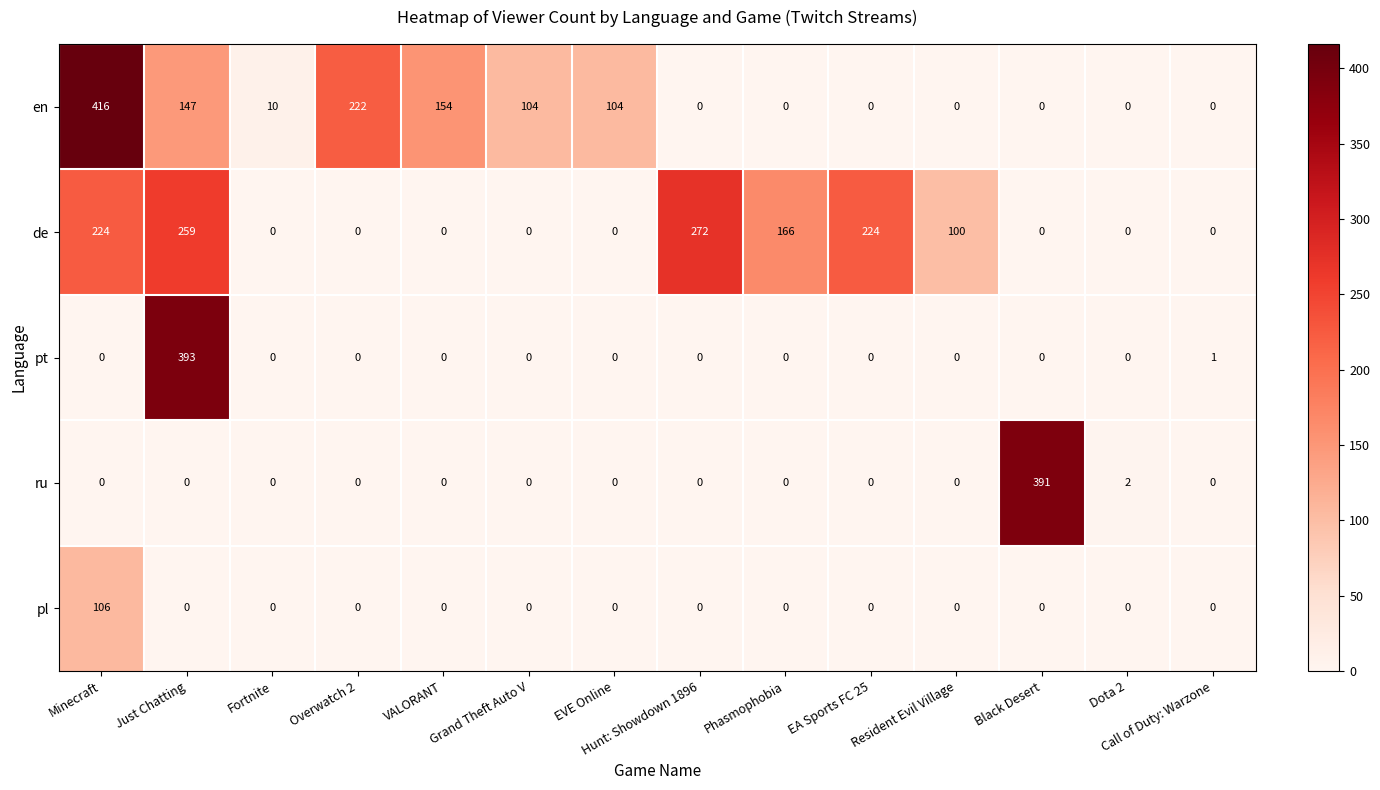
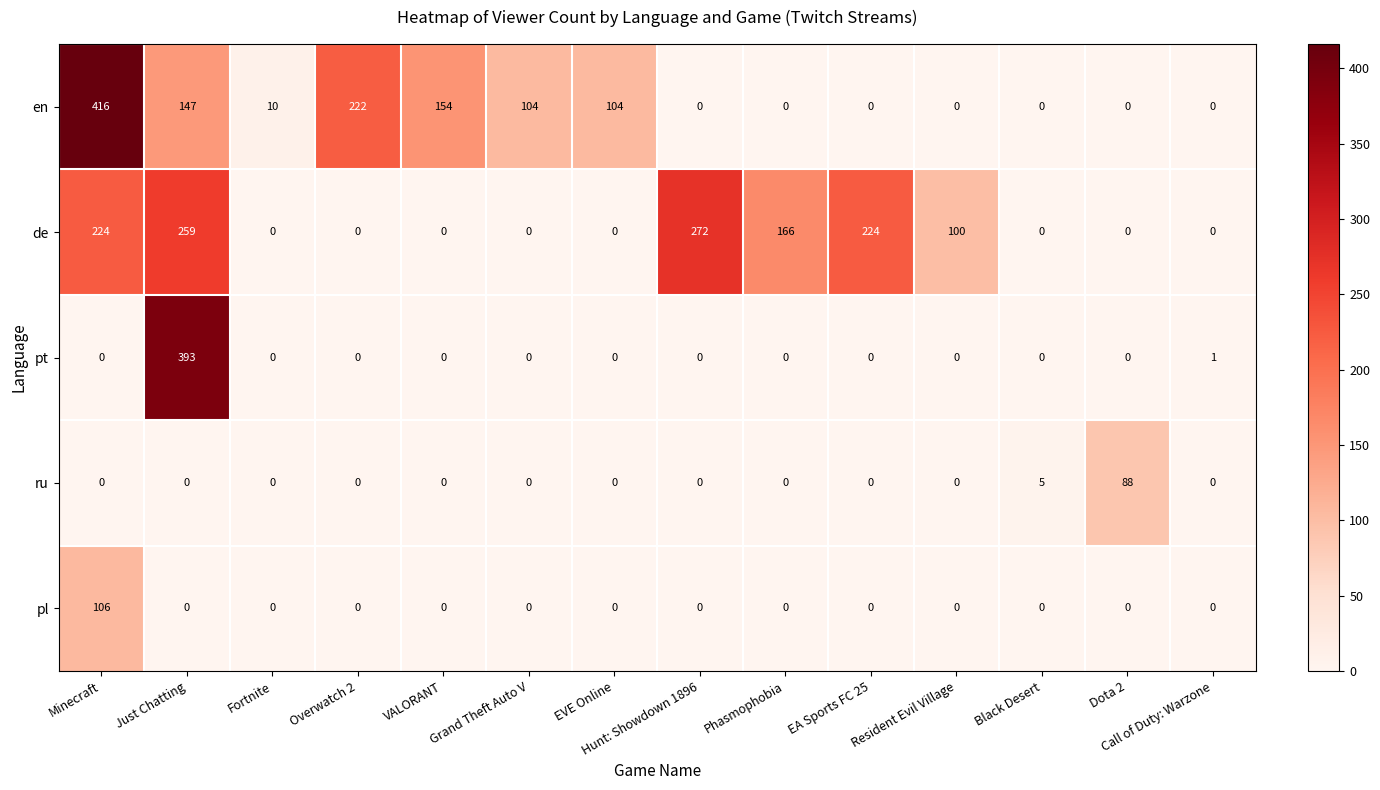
ru, Black Desert: 391 -> 5
ru, Dota 2: 2 -> 88
